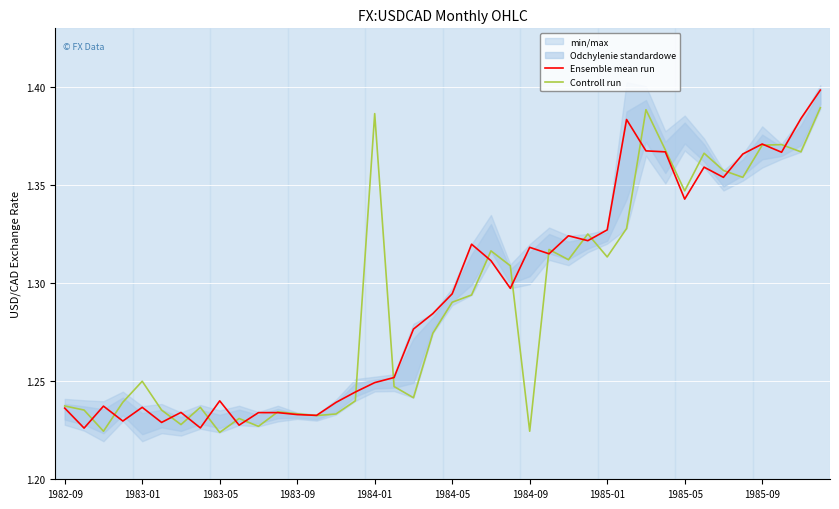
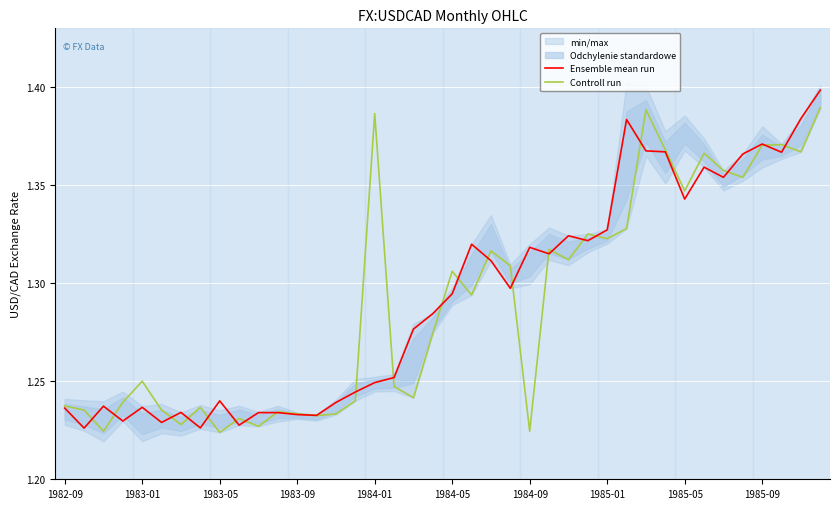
Controll run, 1984-05: 1.290 -> 1.306
Controll run, 1985-01: 1.313 -> 1.323
